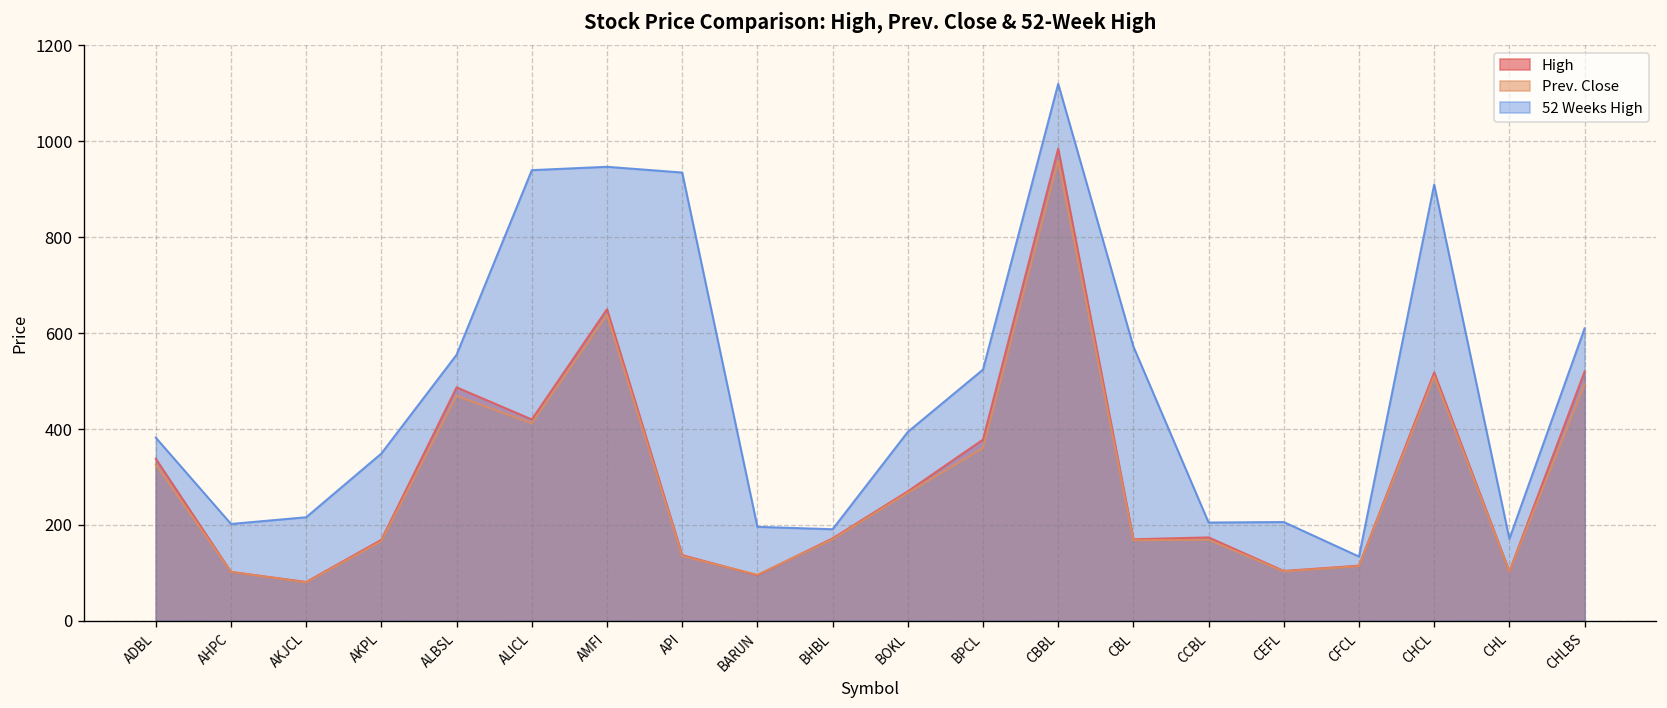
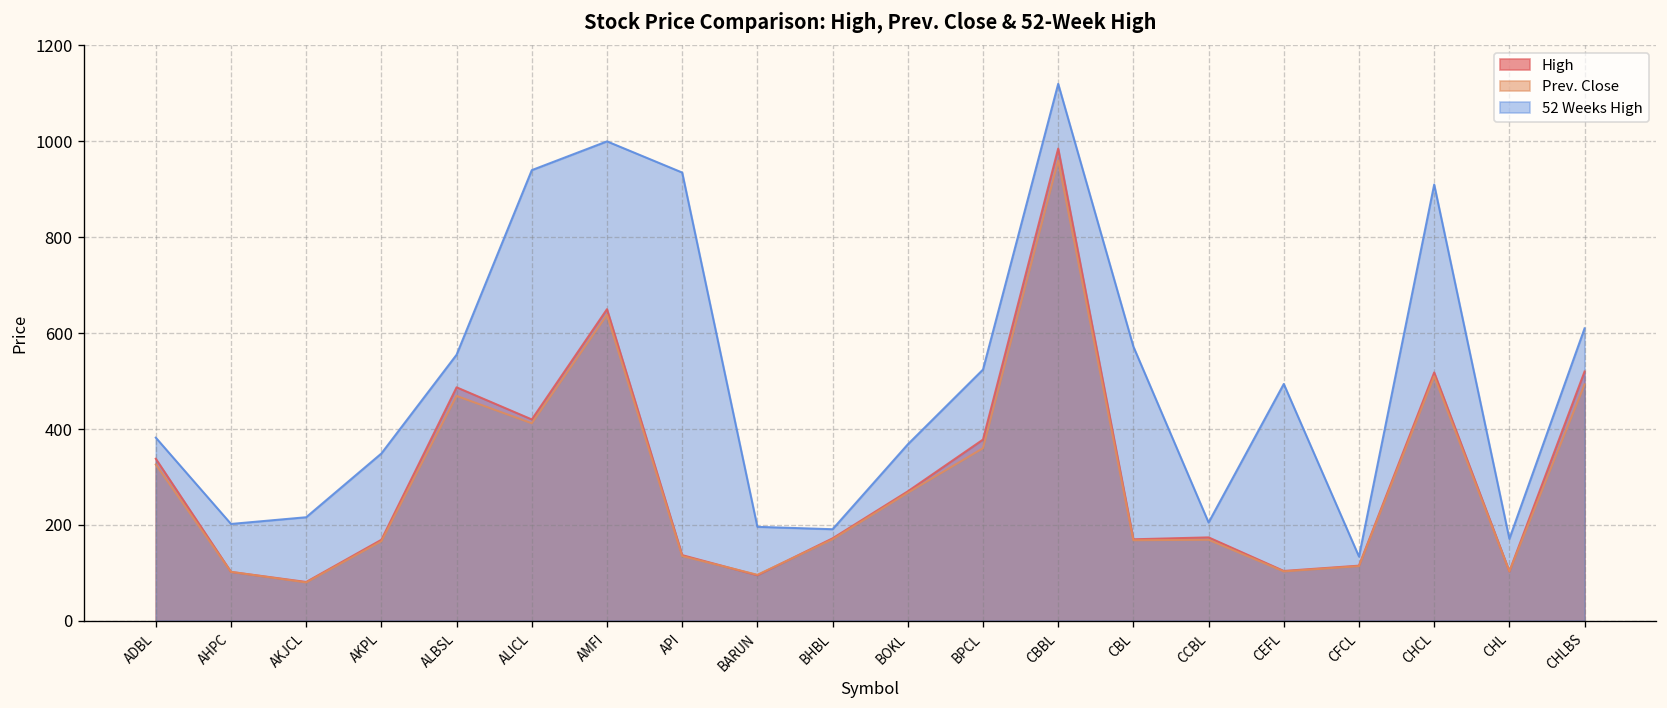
52 Weeks High, AMFI: 950 -> 1000
52 Weeks High, BOKL: 390 -> 370
52 Weeks High, CEFL: 210 -> 490
